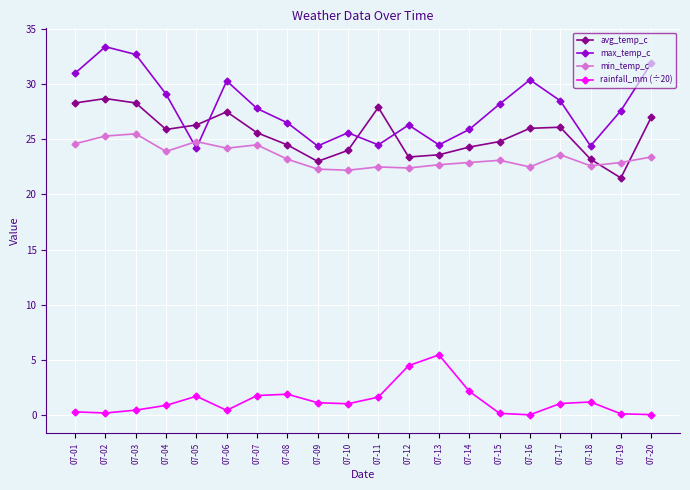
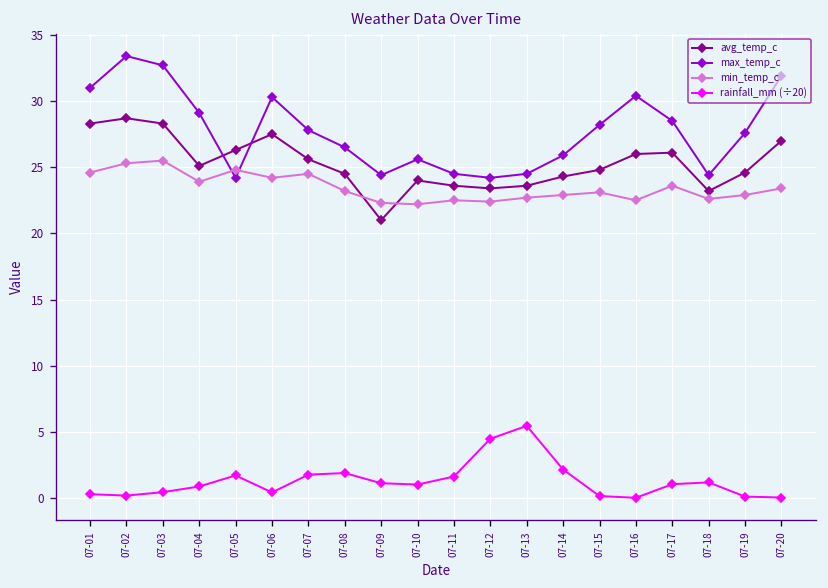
avg_temp_c, 07-04: 25.9 -> 25.1
avg_temp_c, 07-09: 23 -> 21
avg_temp_c, 07-11: 27.9 -> 23.6
max_temp_c, 07-12: 26.3 -> 24.2
avg_temp_c, 07-19: 21.5 -> 24.6
